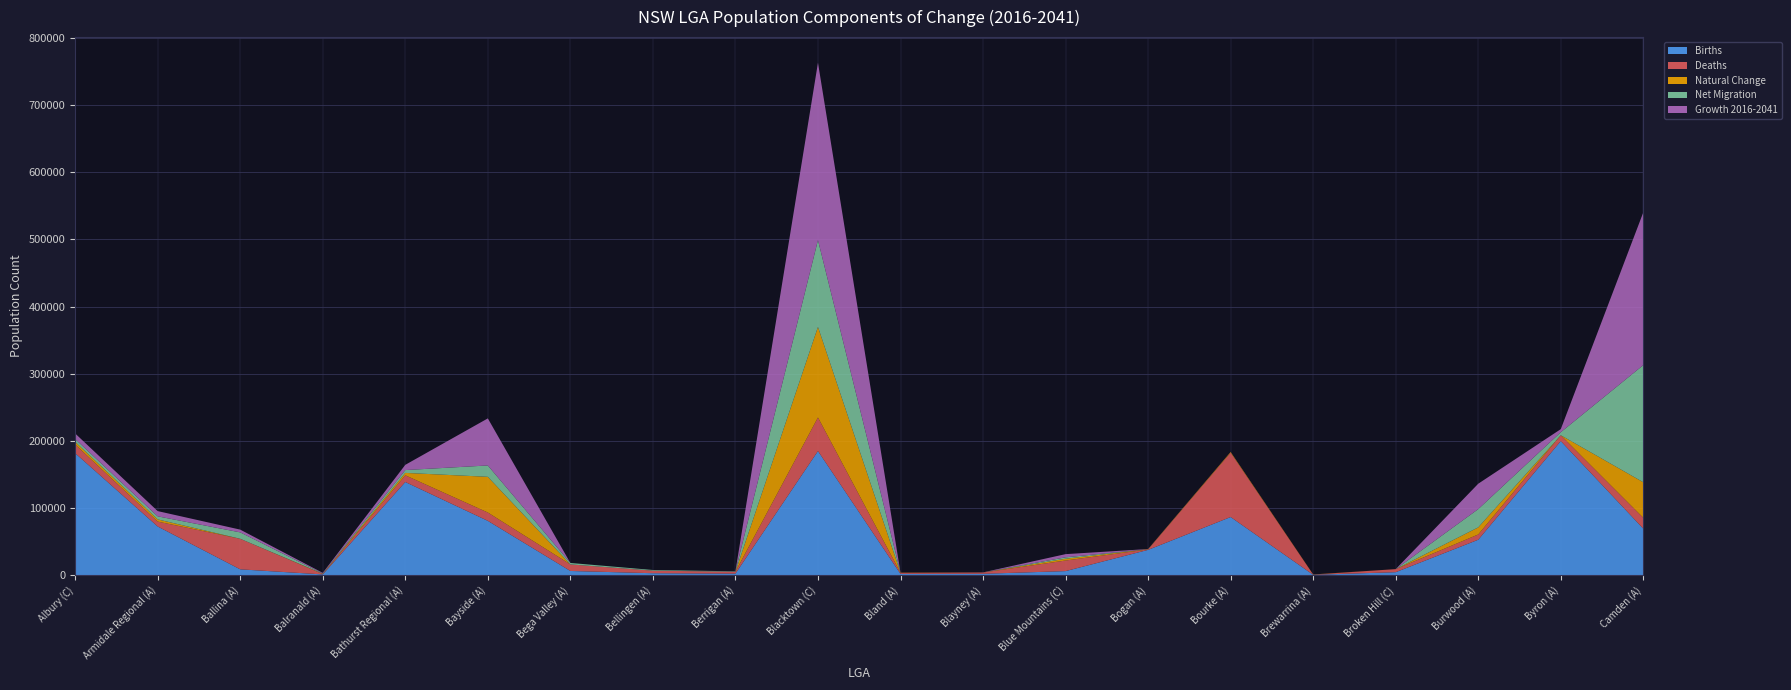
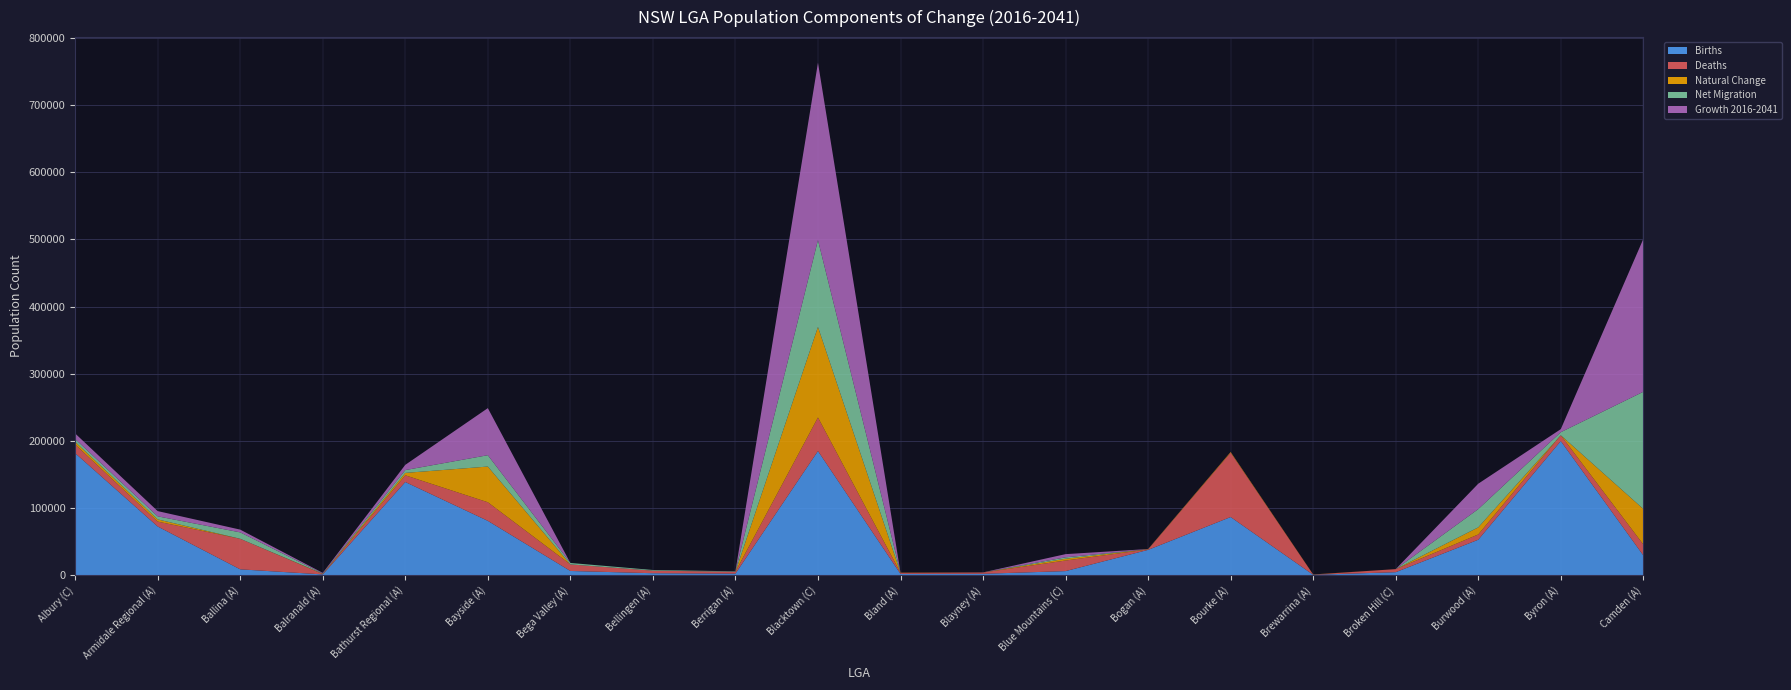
Deaths, Bayside (A): 10000 -> 30000
Births, Camden (A): 70000 -> 30000
